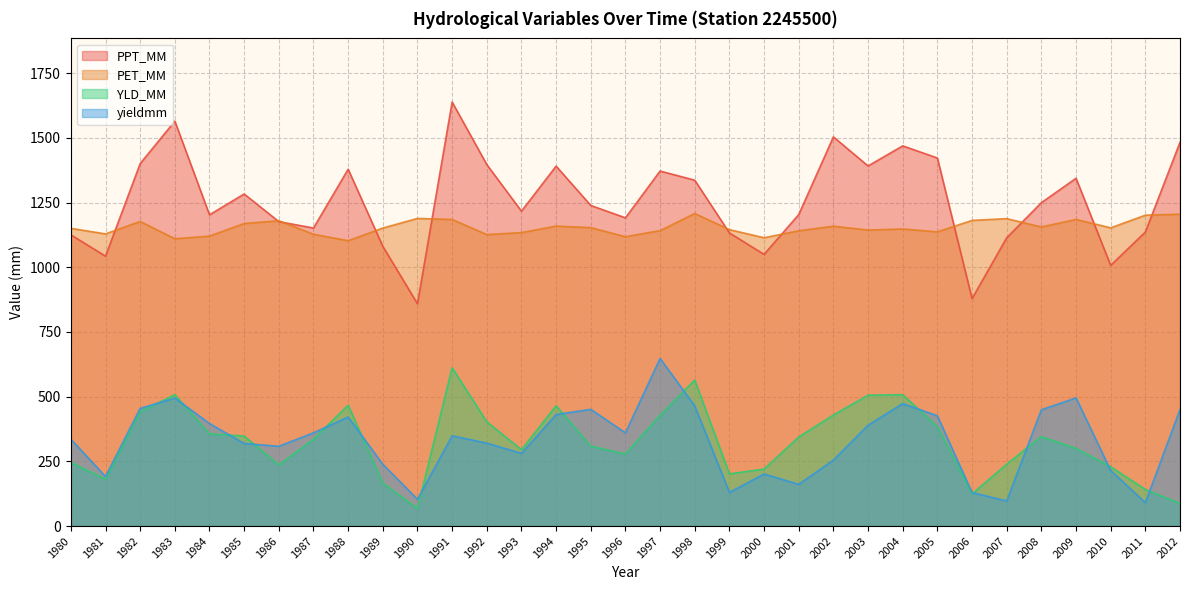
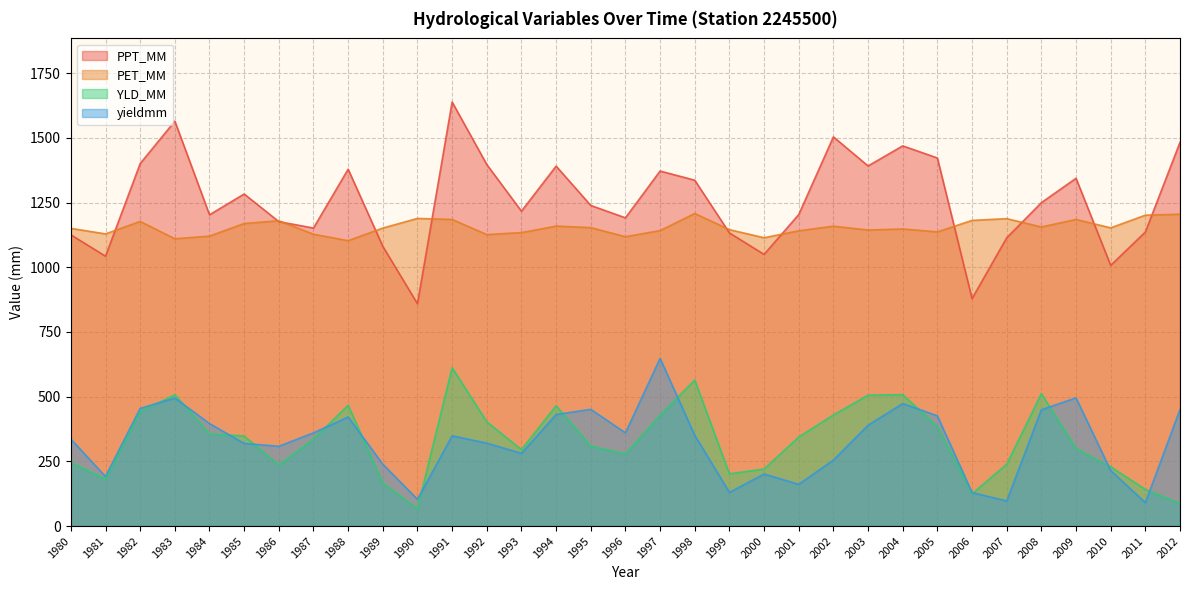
yieldmm, 1998: 460 -> 350
YLD_MM, 2008: 350 -> 510
